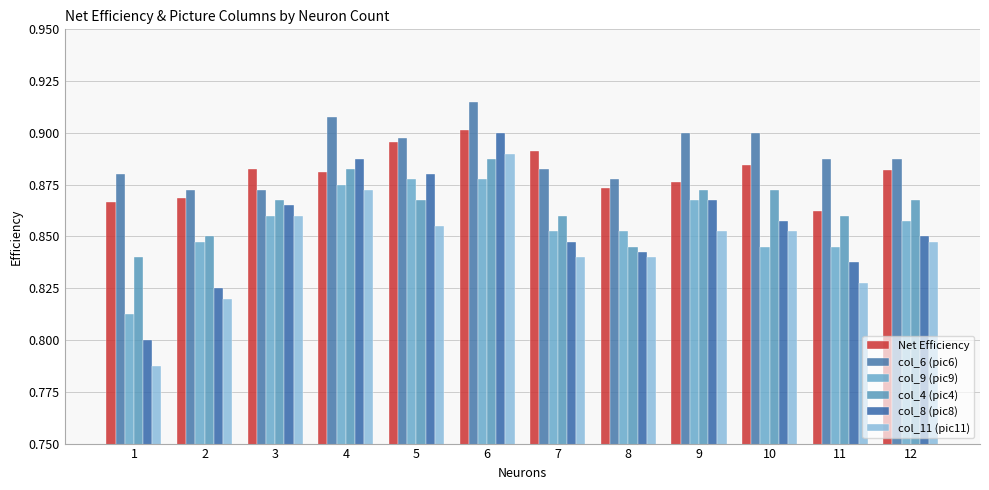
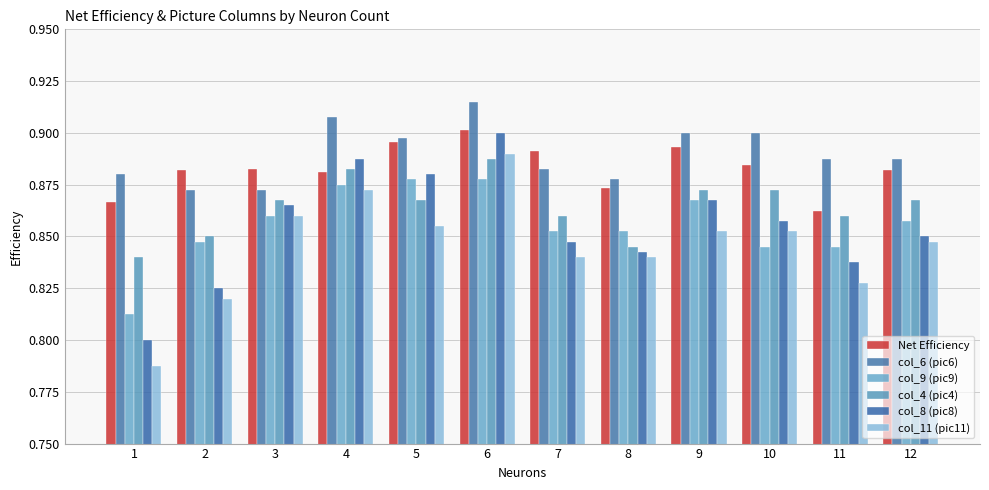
Net Efficiency, 2: 0.869 -> 0.882
Net Efficiency, 9: 0.876 -> 0.893
